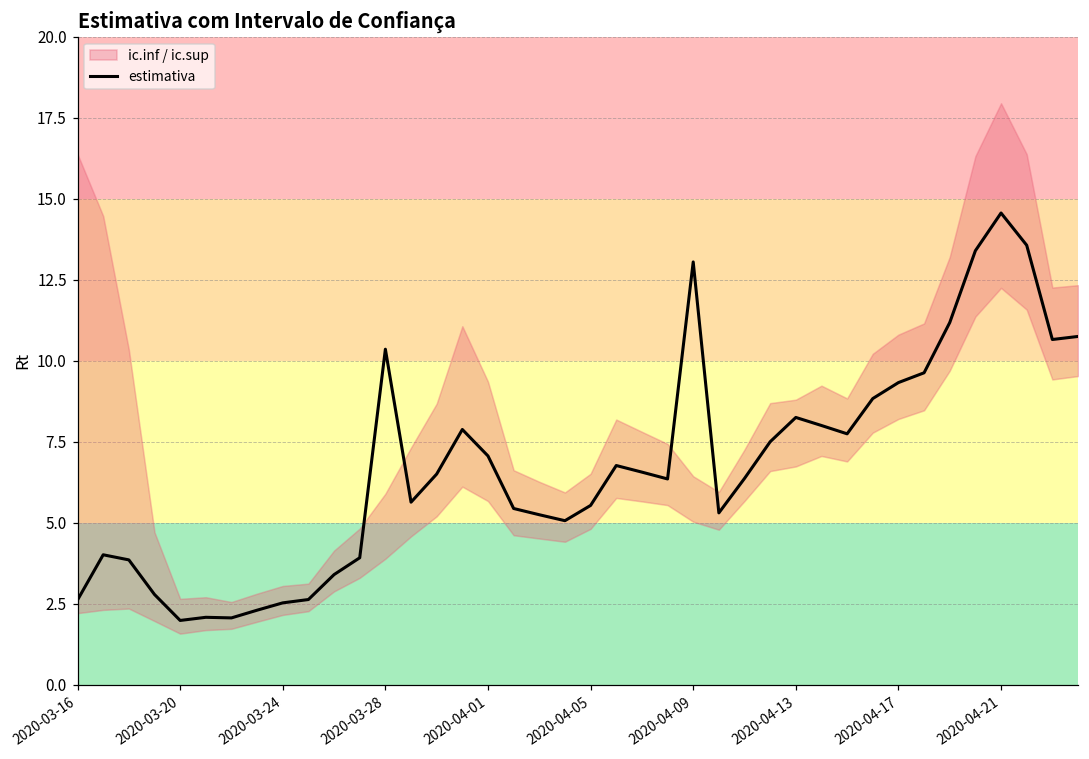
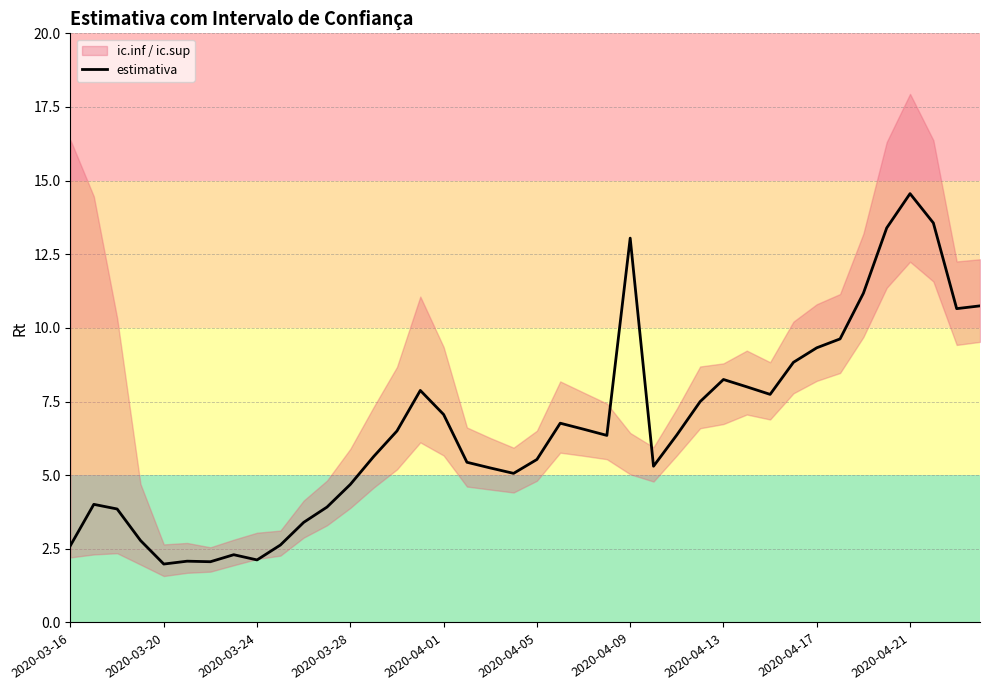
estimativa, 2020-03-24: 2.5 -> 2.1
estimativa, 2020-03-28: 10.4 -> 4.7
